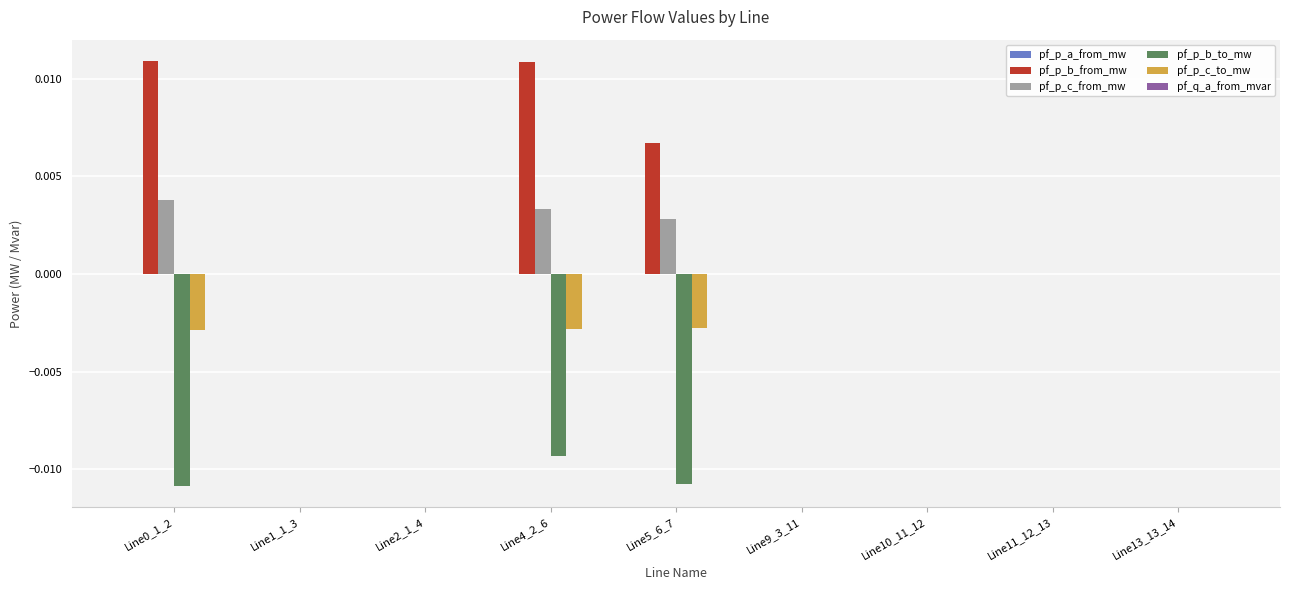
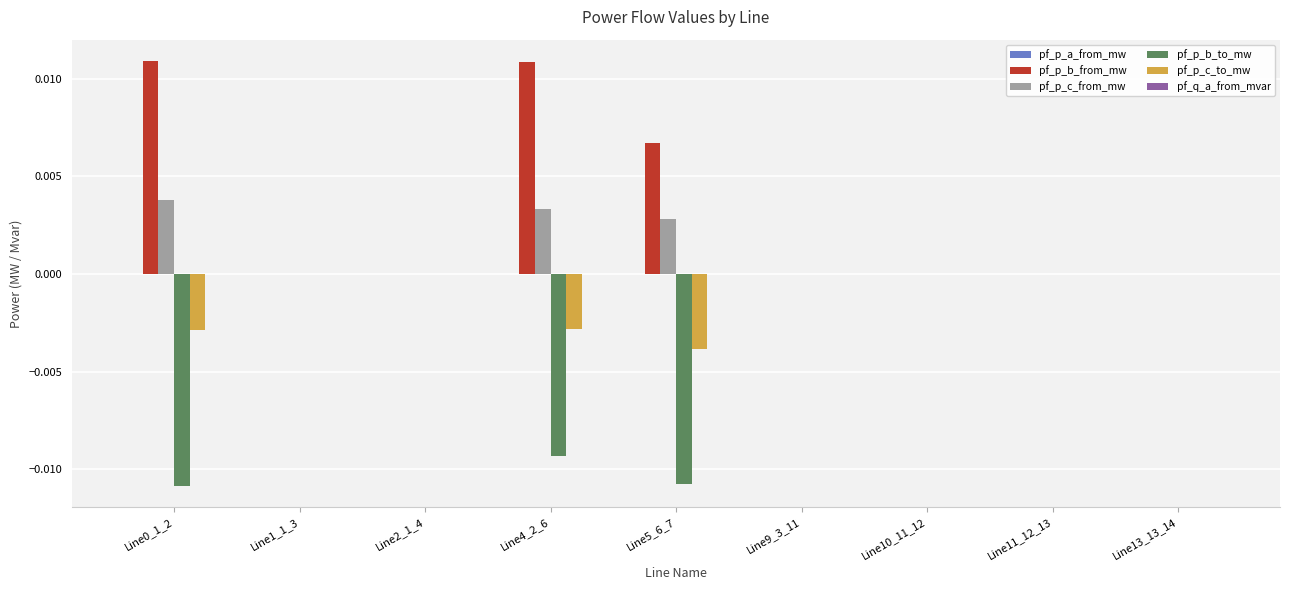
pf_p_c_to_mw, Line5_6_7: -0.0027 -> -0.0039
